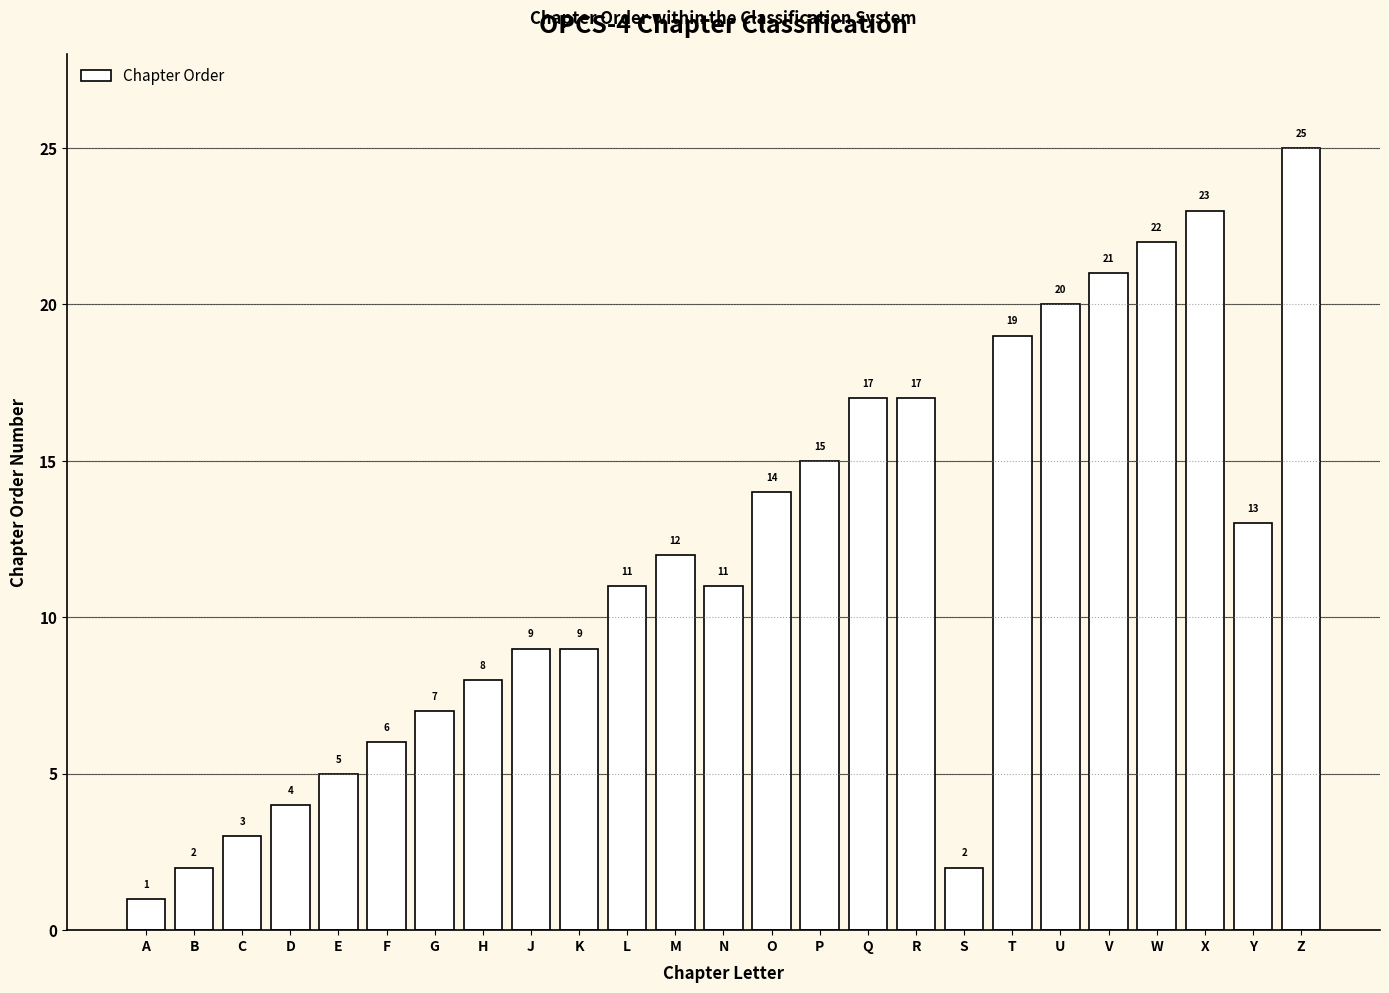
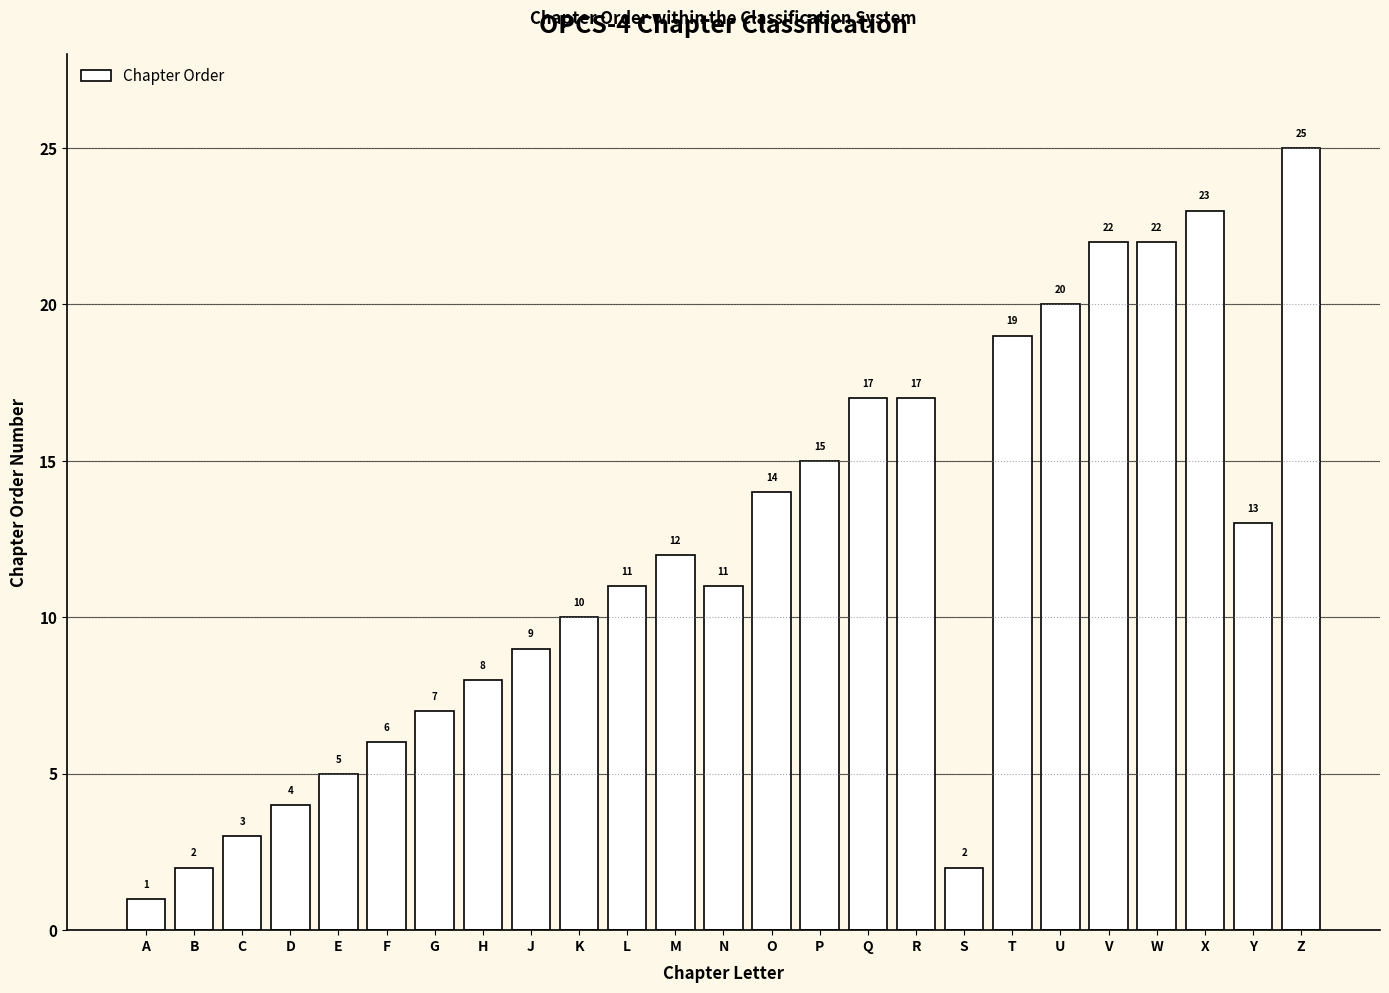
K: 9 -> 10
V: 21 -> 22
